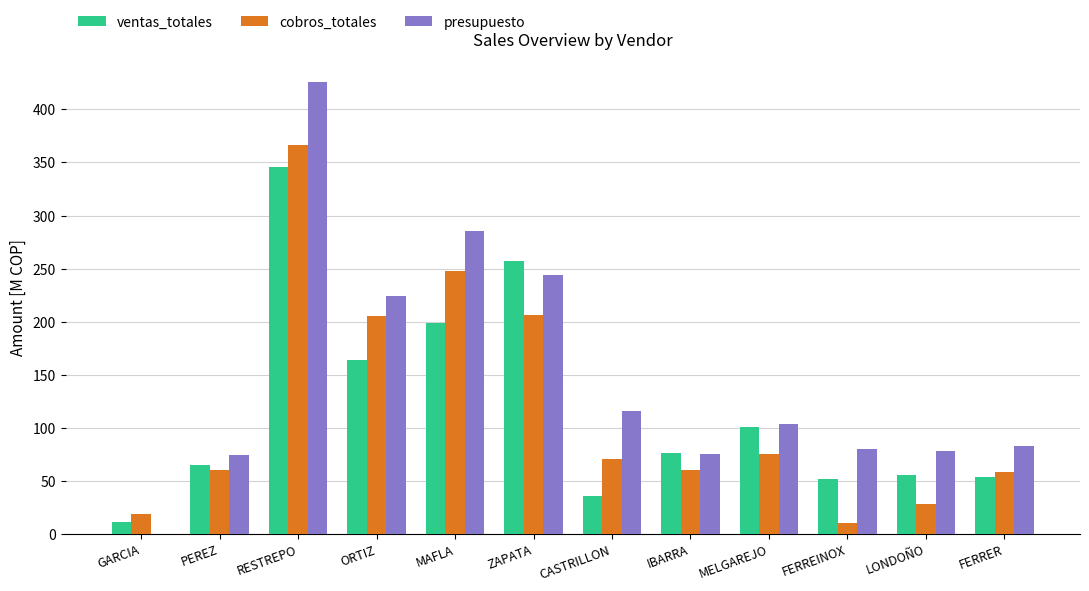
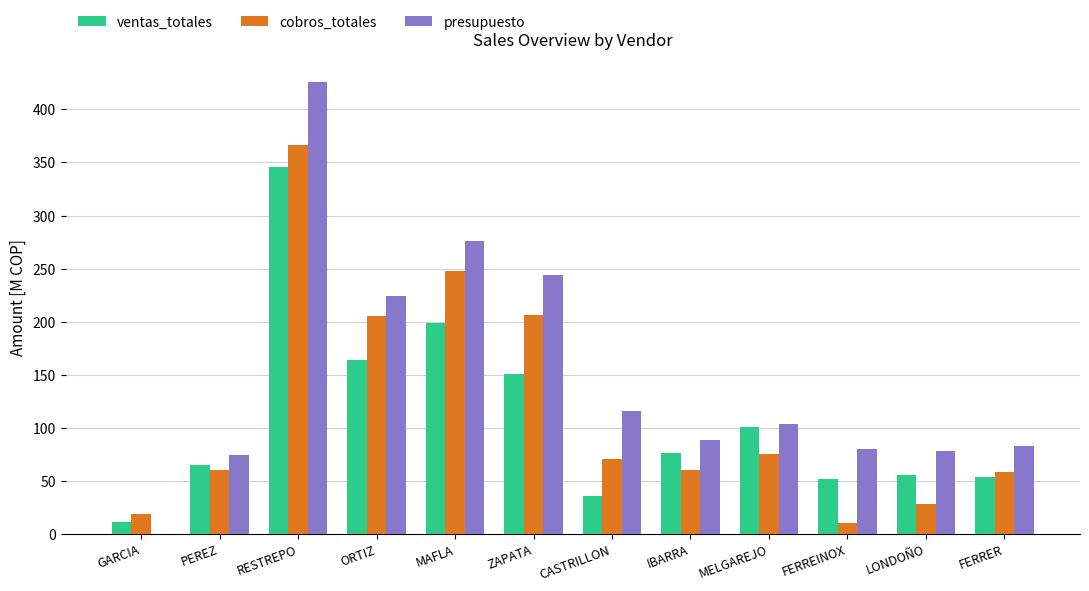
presupuesto, MAFLA: 285 -> 276
ventas_totales, ZAPATA: 257 -> 151
presupuesto, IBARRA: 75 -> 88
